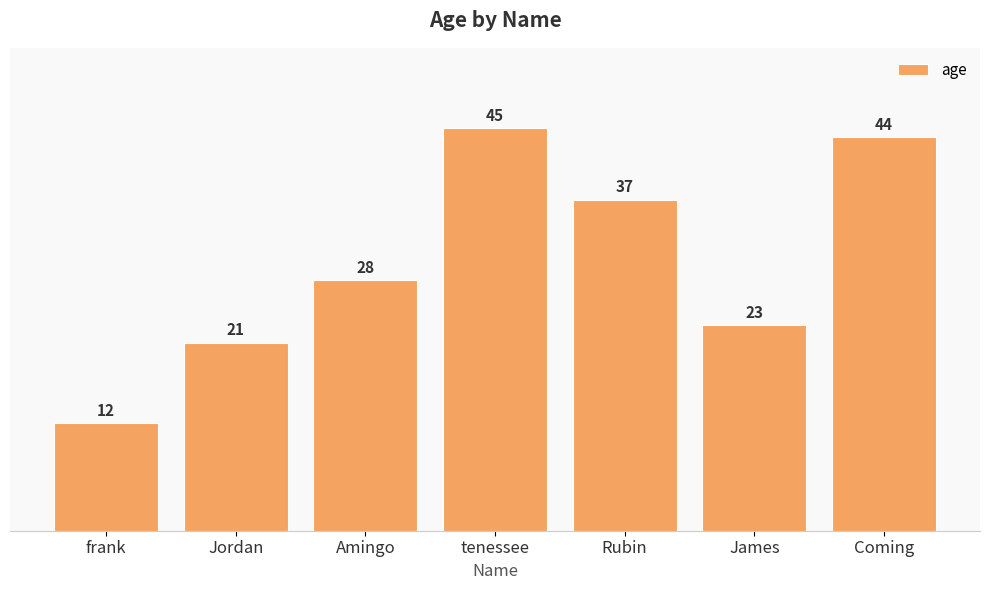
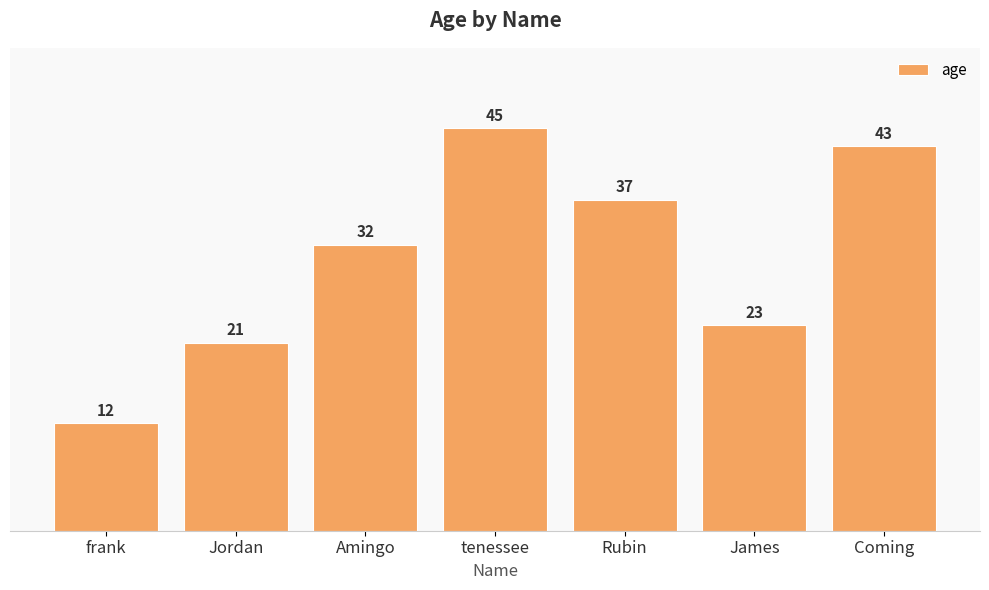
Amingo: 28 -> 32
Coming: 44 -> 43
